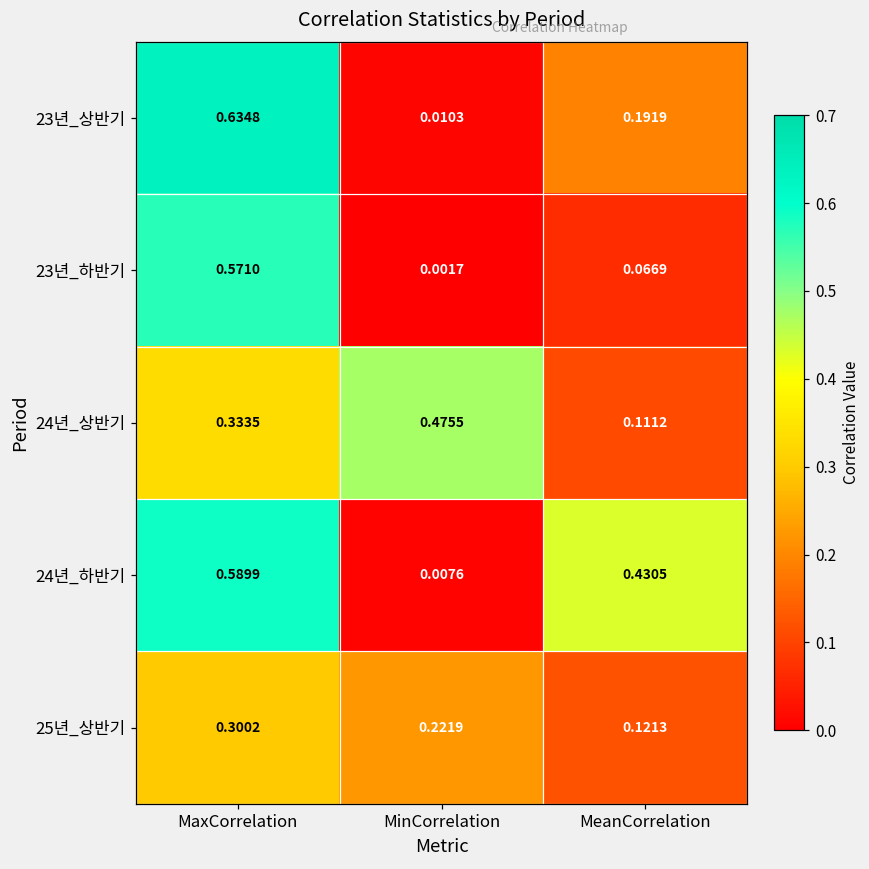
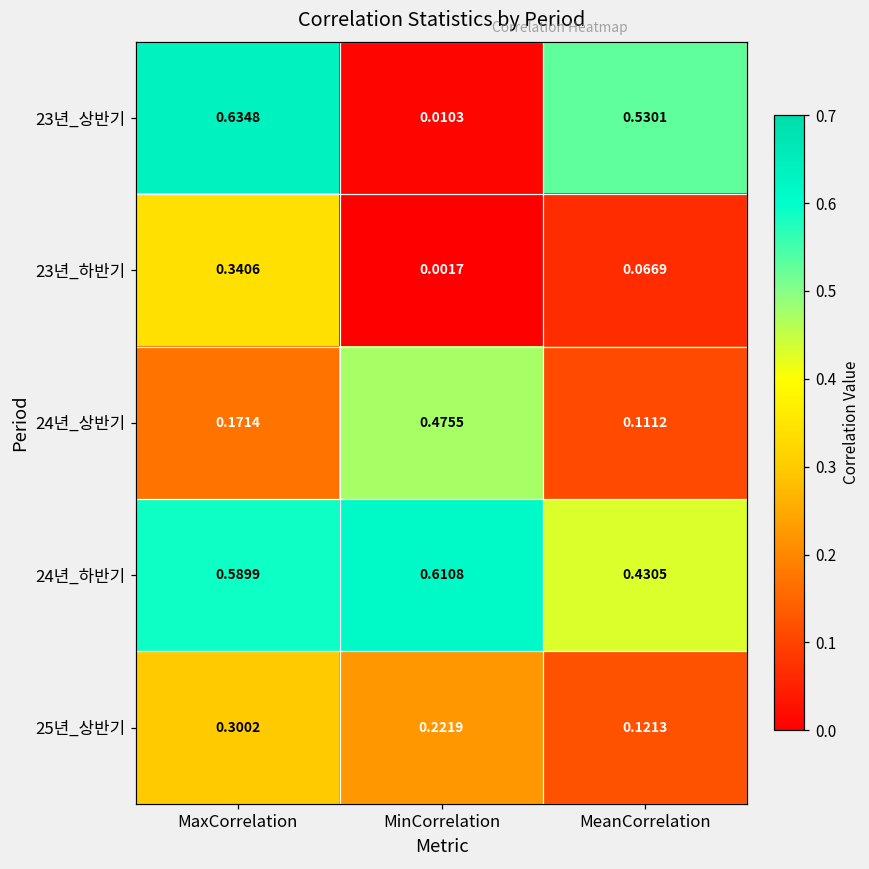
23년_상반기, MeanCorrelation: 0.1919 -> 0.5301
23년_하반기, MaxCorrelation: 0.5710 -> 0.3406
24년_상반기, MaxCorrelation: 0.3335 -> 0.1714
24년_하반기, MinCorrelation: 0.0076 -> 0.6108
